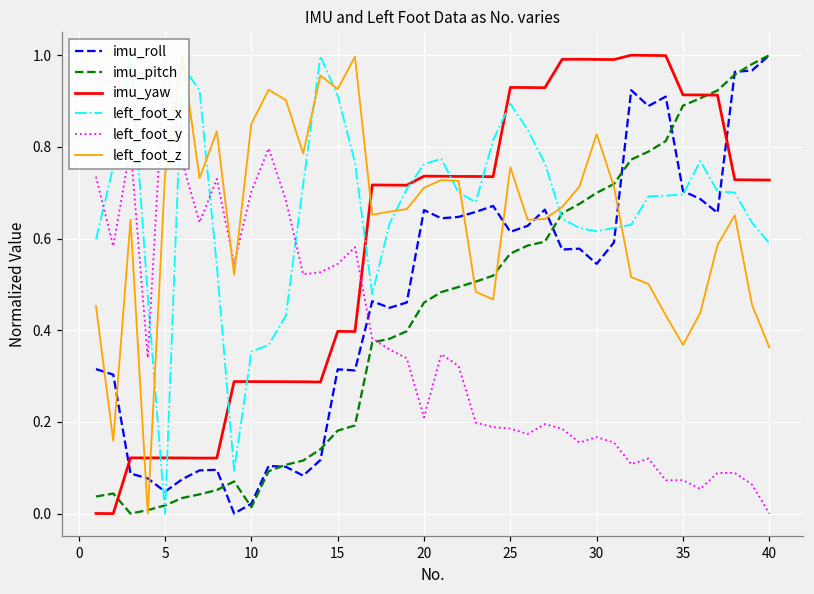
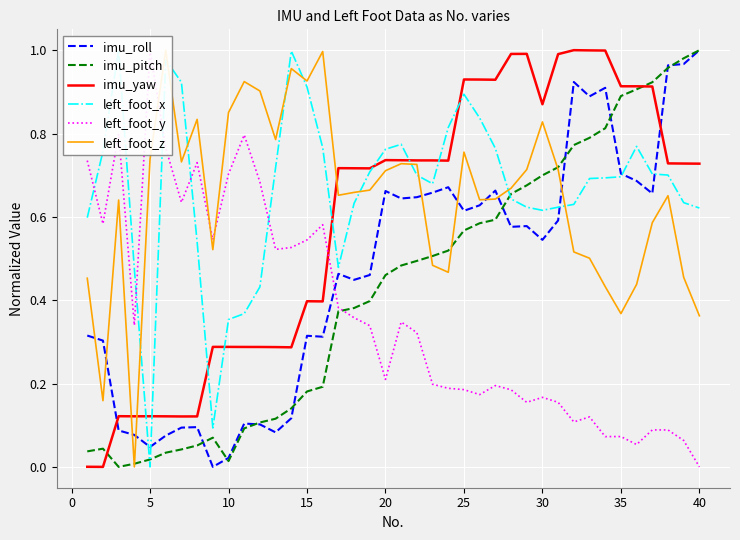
imu_yaw, 30: 0.99 -> 0.87
left_foot_x, 40: 0.59 -> 0.62
